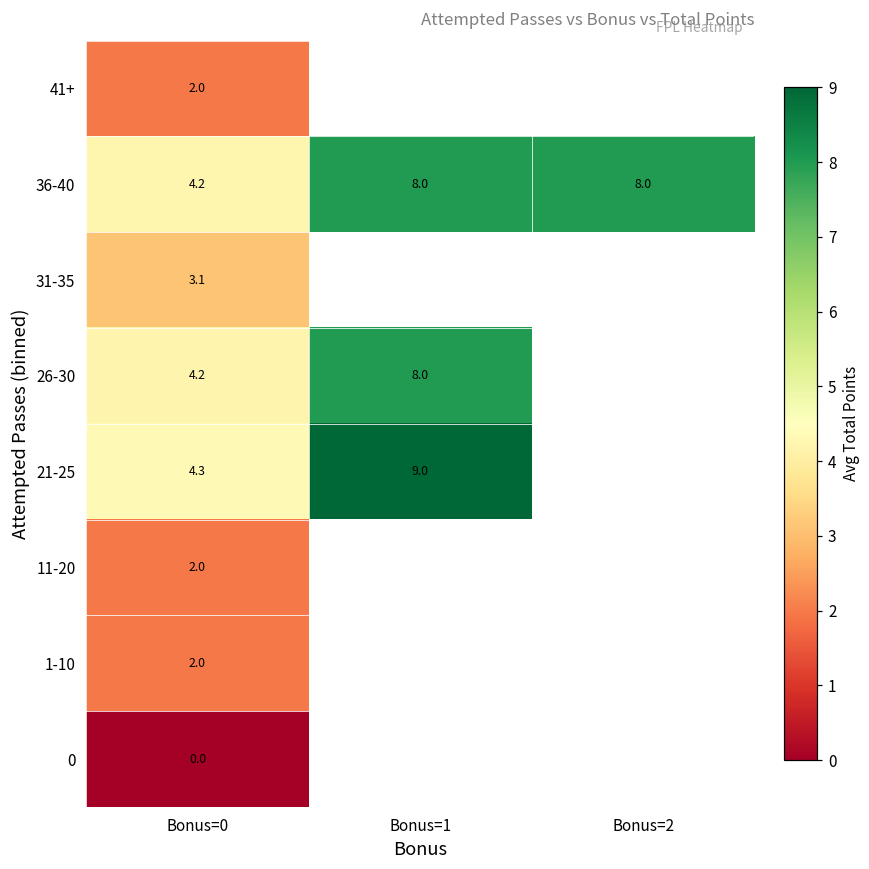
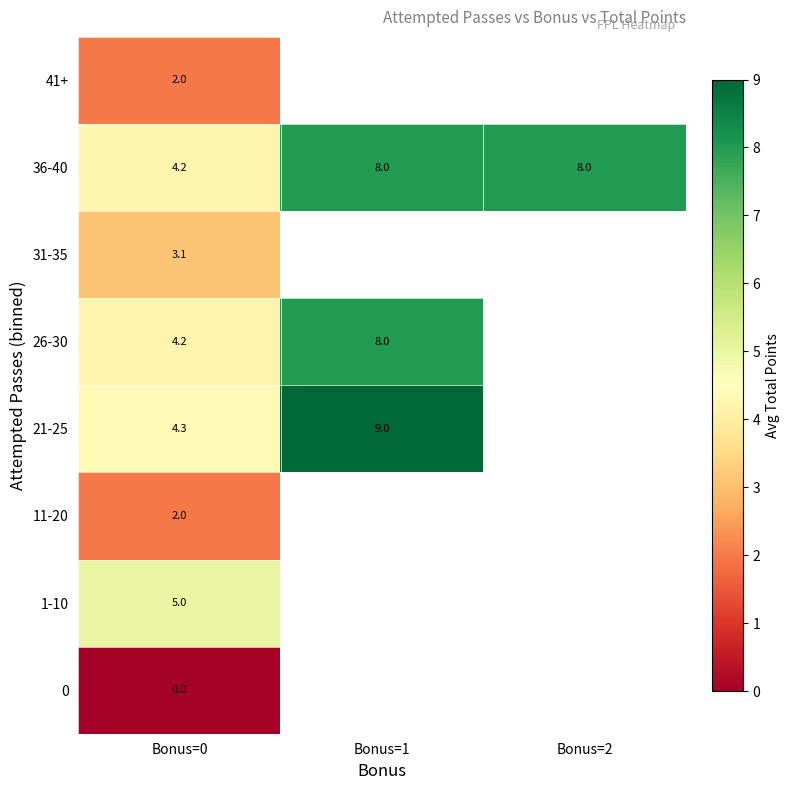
1-10, Bonus=0: 2.0 -> 5.0
